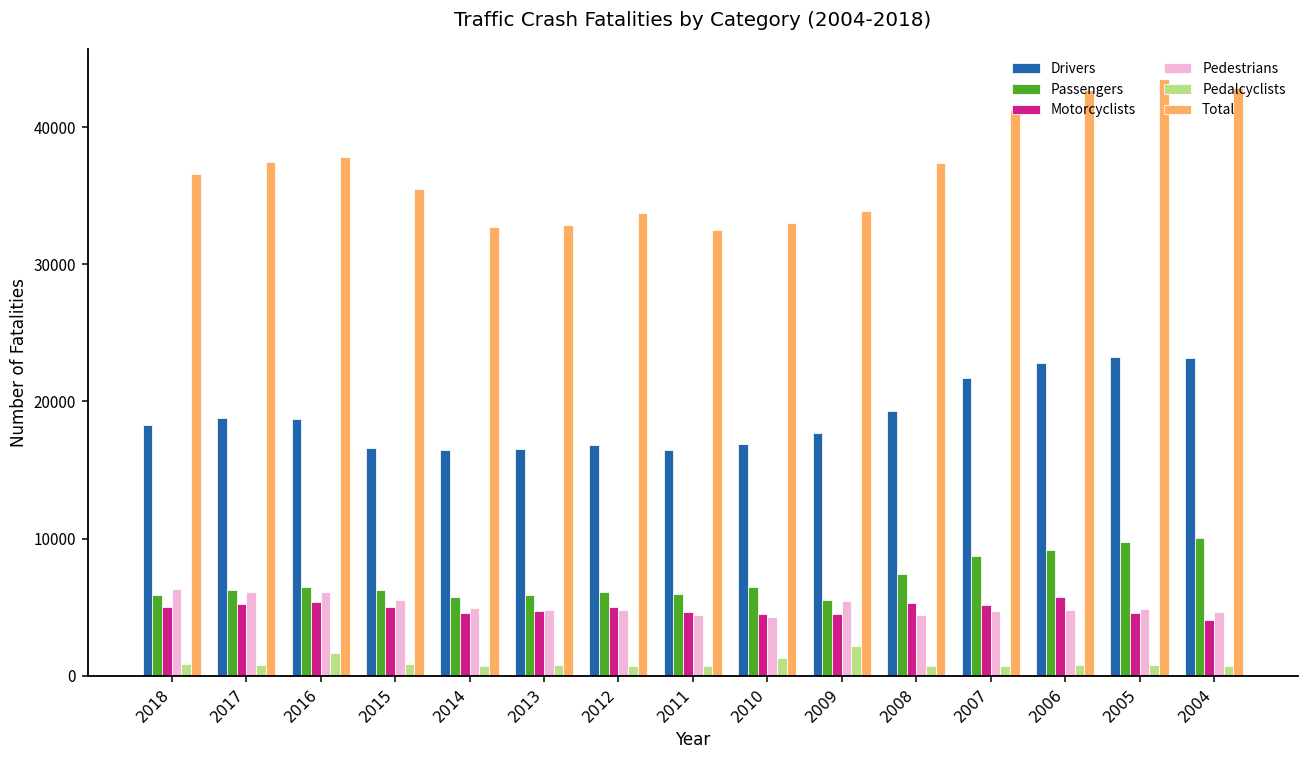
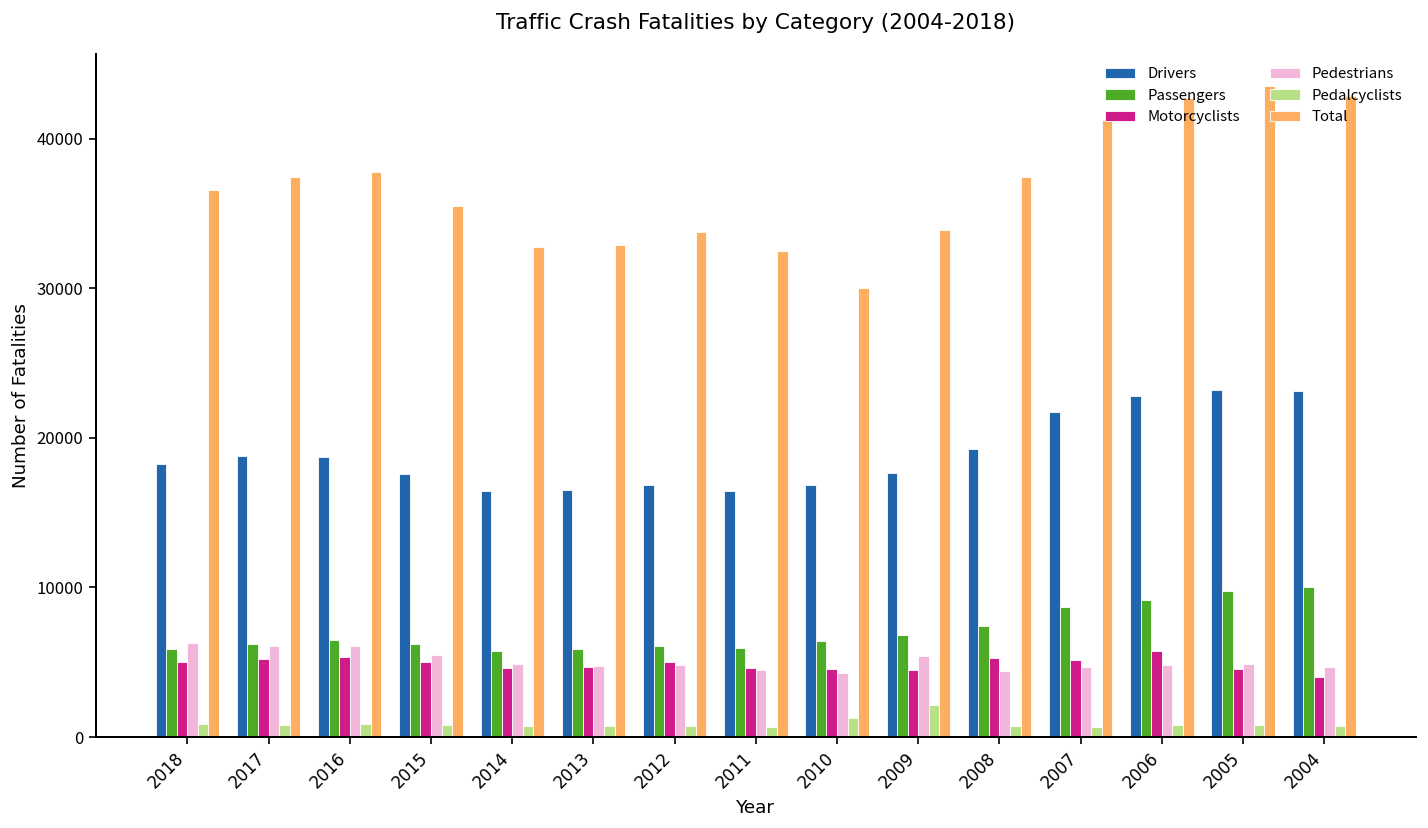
Pedalcyclists, 2016: 1600 -> 900
Drivers, 2015: 16600 -> 17600
Total, 2010: 33000 -> 30000
Passengers, 2009: 5500 -> 6800
